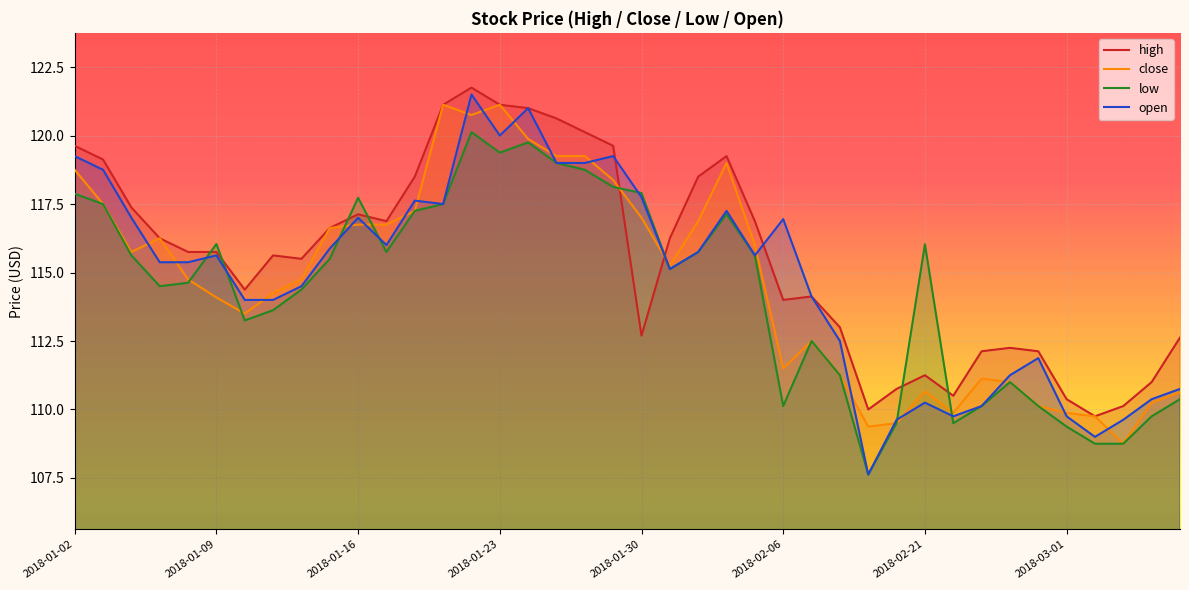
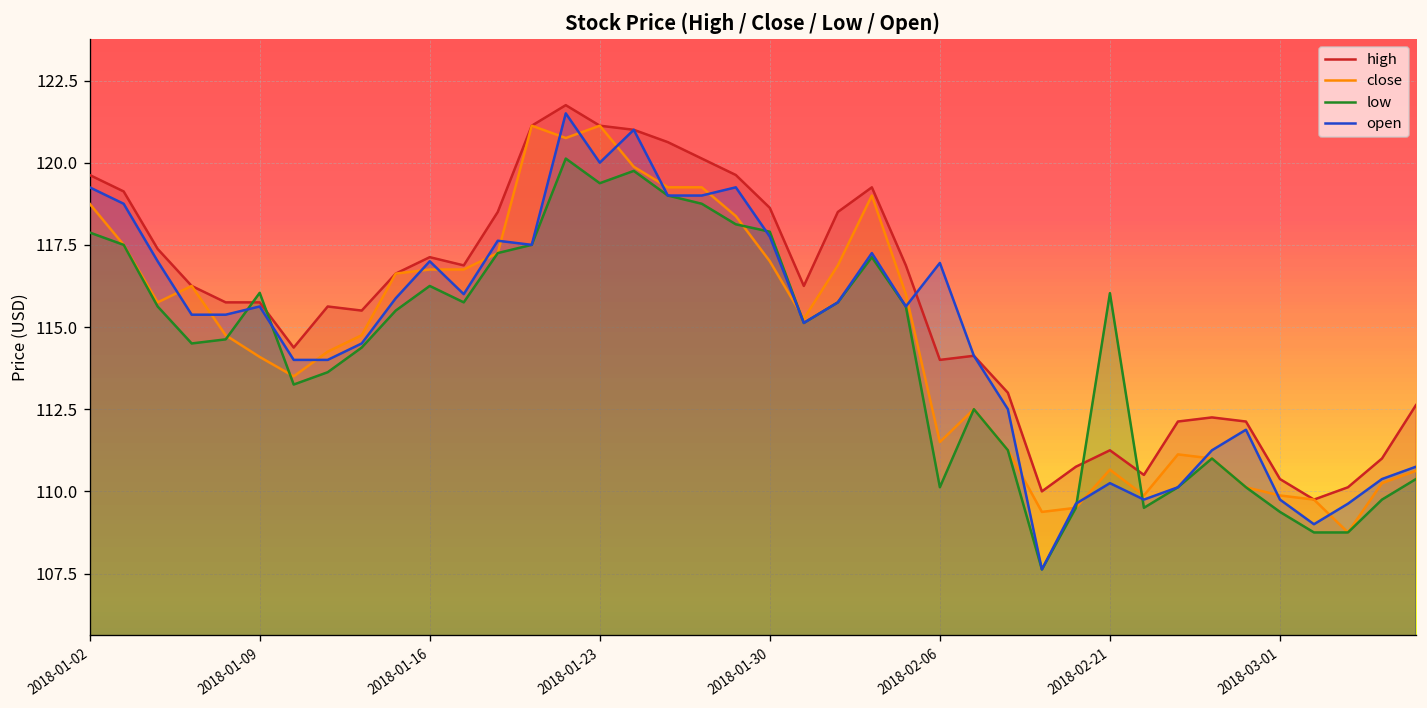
low, 2018-01-16: 117.7 -> 116.3
high, 2018-01-30: 112.7 -> 118.6
